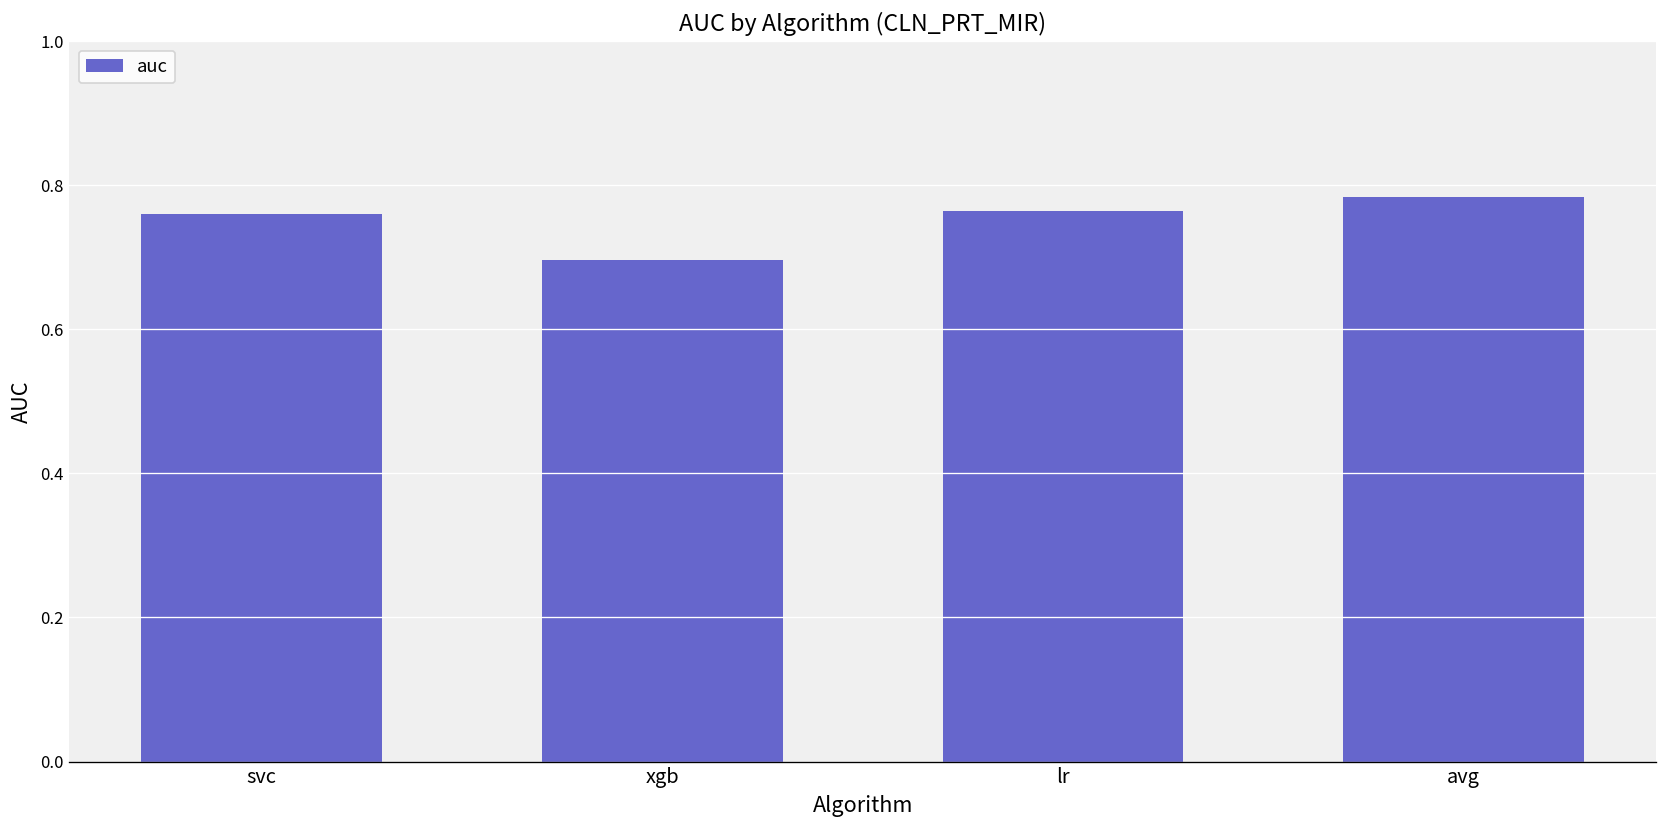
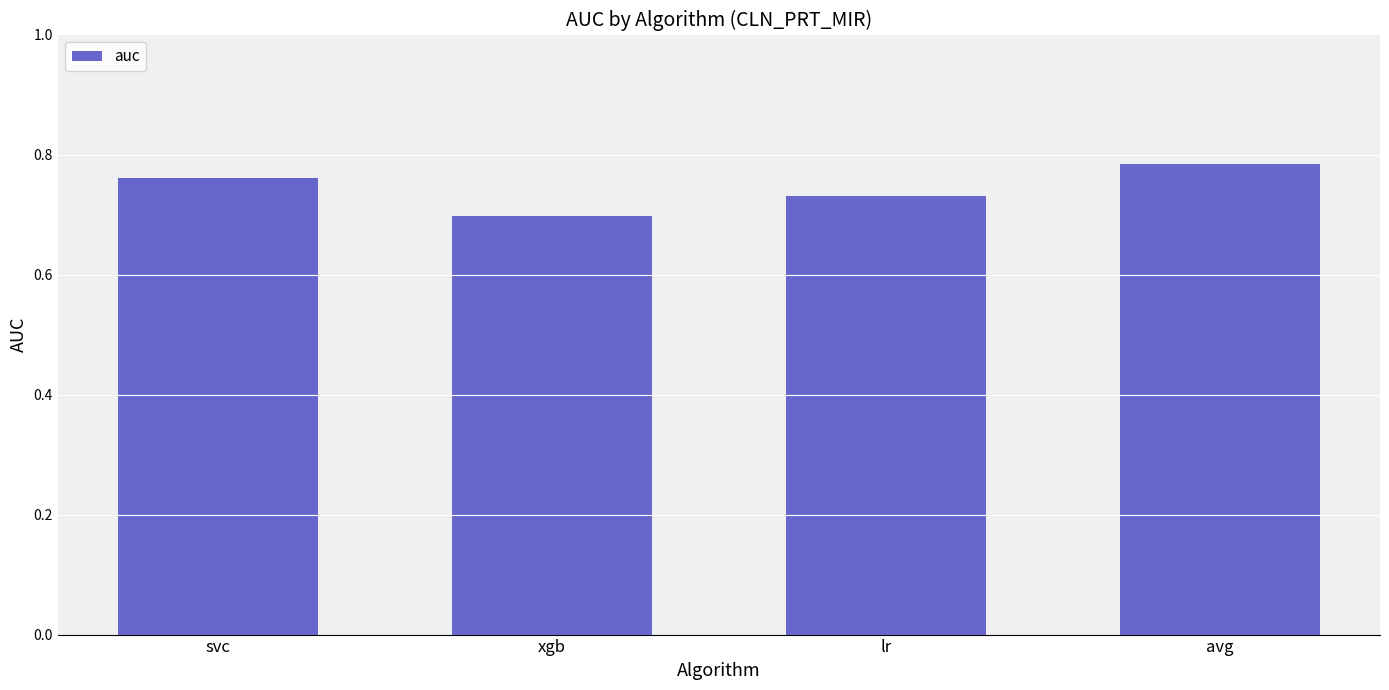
lr: 0.76 -> 0.73
